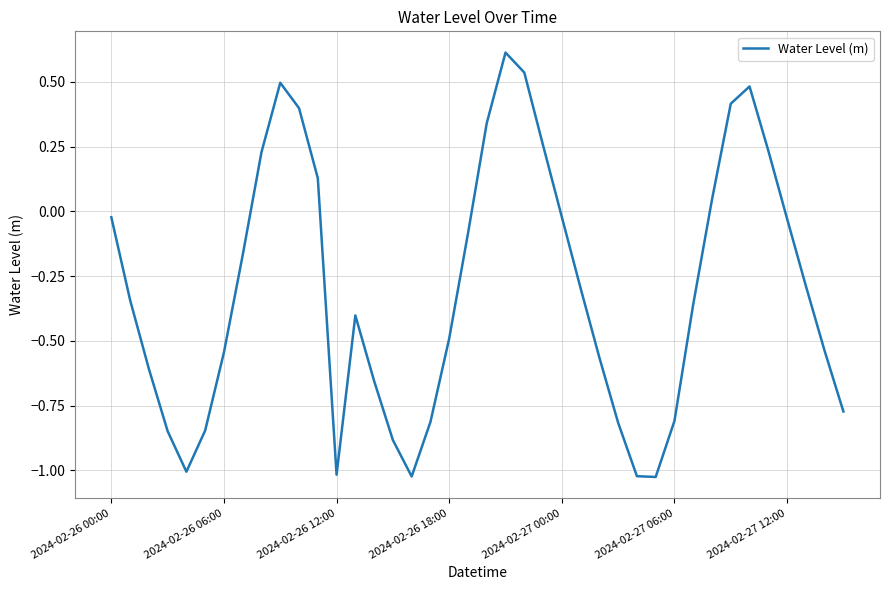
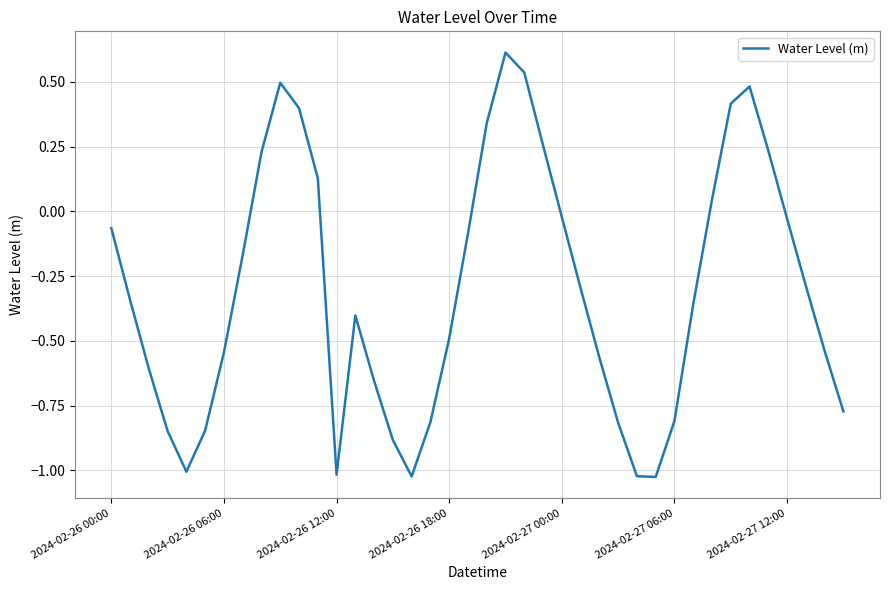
2024-02-26 00:00: -0.02 -> -0.06
